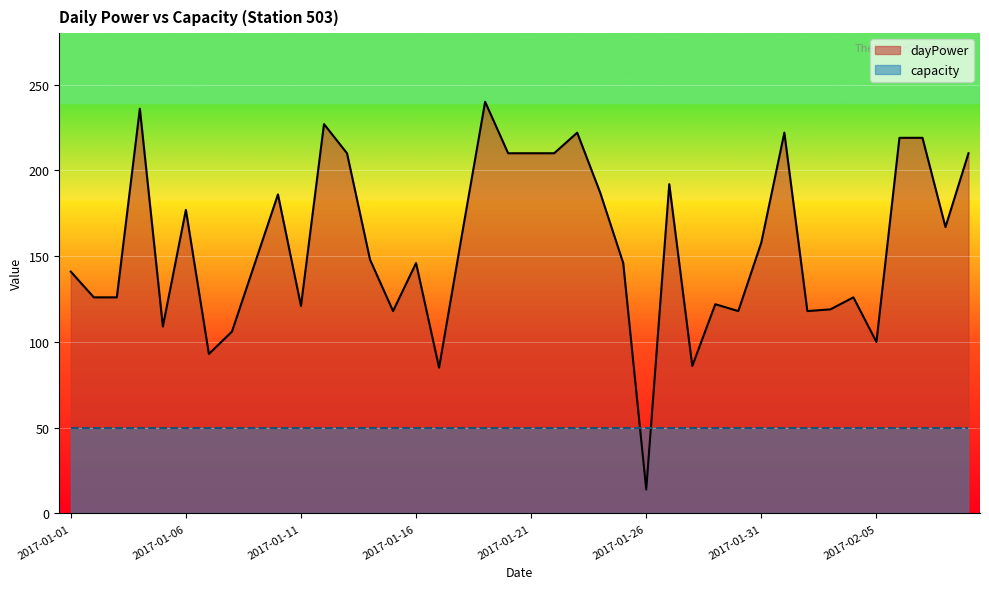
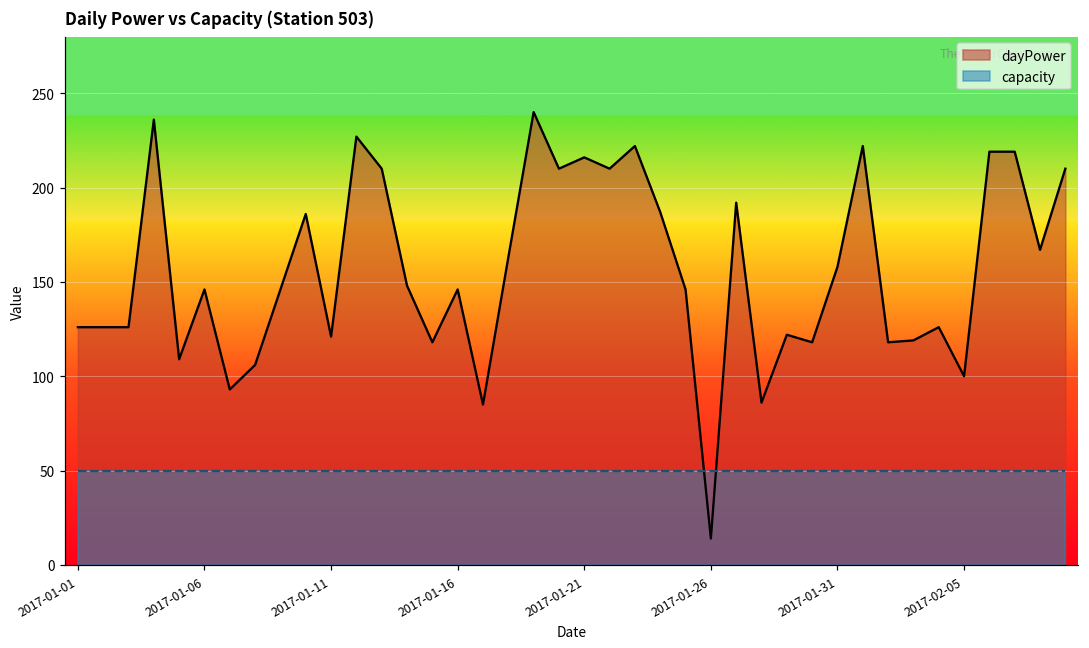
dayPower, 2017-01-01: 141 -> 126
dayPower, 2017-01-06: 177 -> 146
dayPower, 2017-01-21: 210 -> 216
